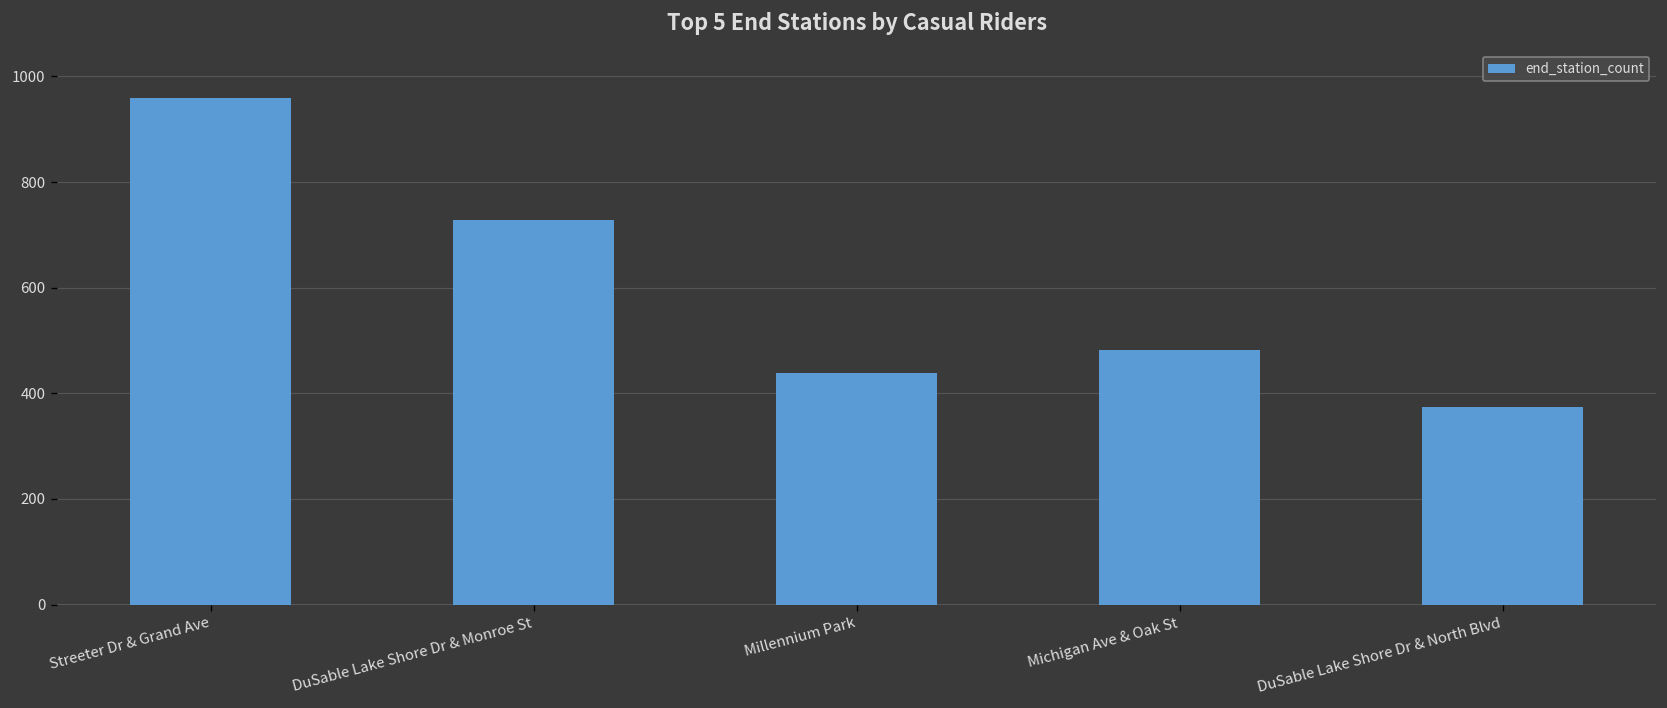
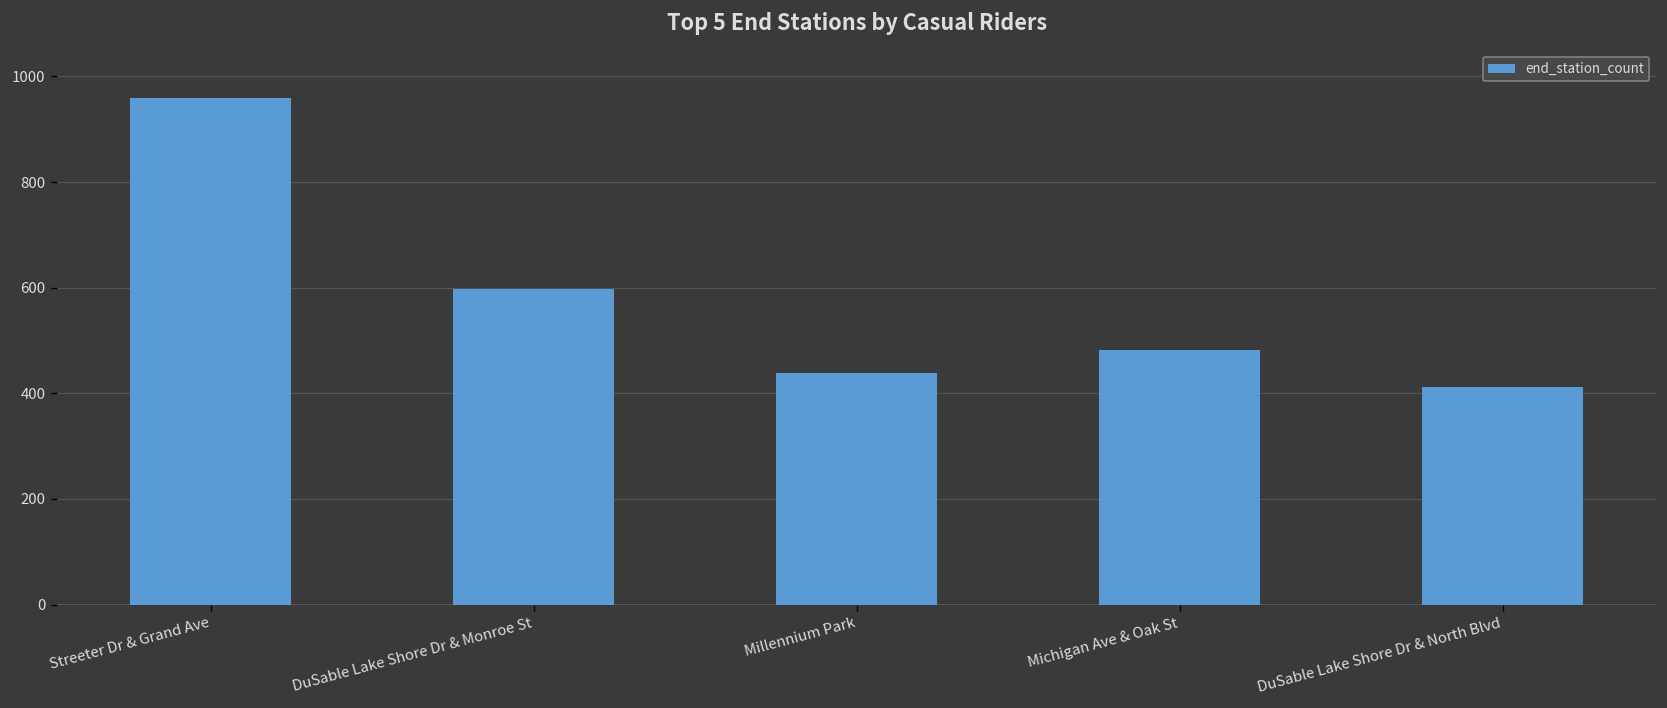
DuSable Lake Shore Dr & Monroe St: 730 -> 600
DuSable Lake Shore Dr & North Blvd: 370 -> 410
